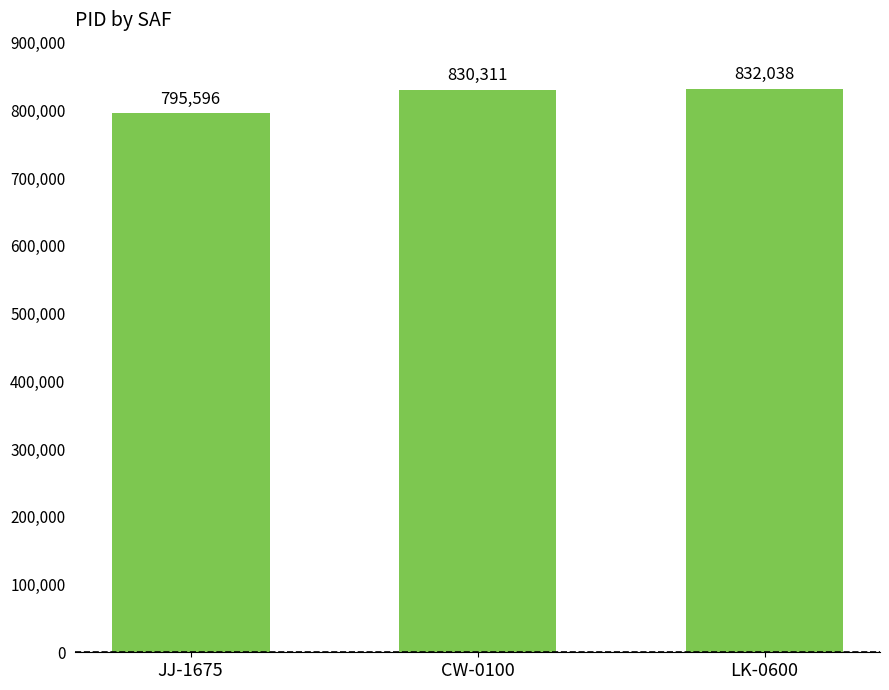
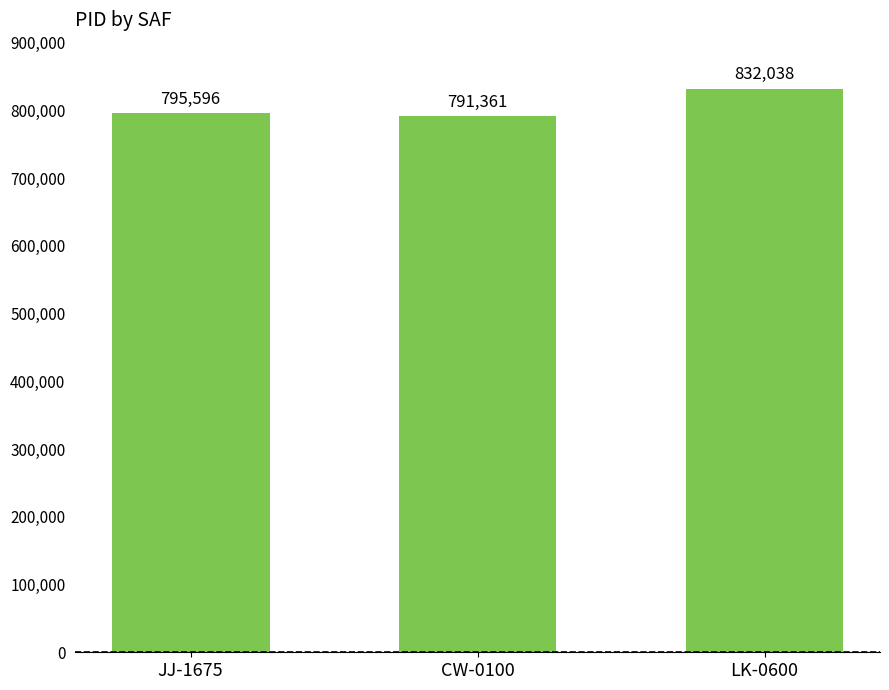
CW-0100: 830,311 -> 791,361
